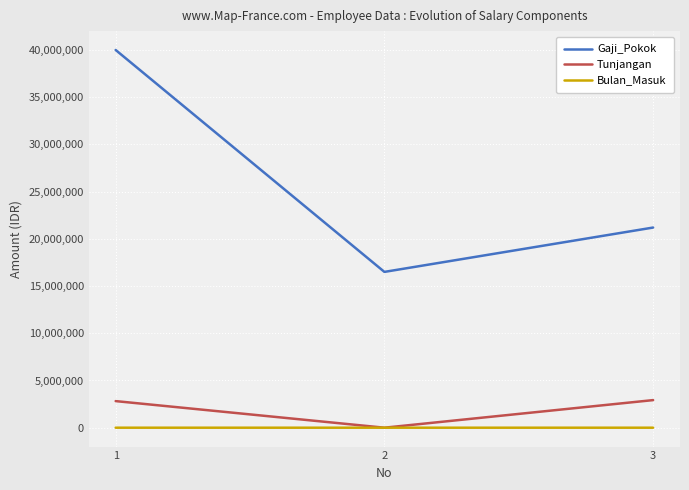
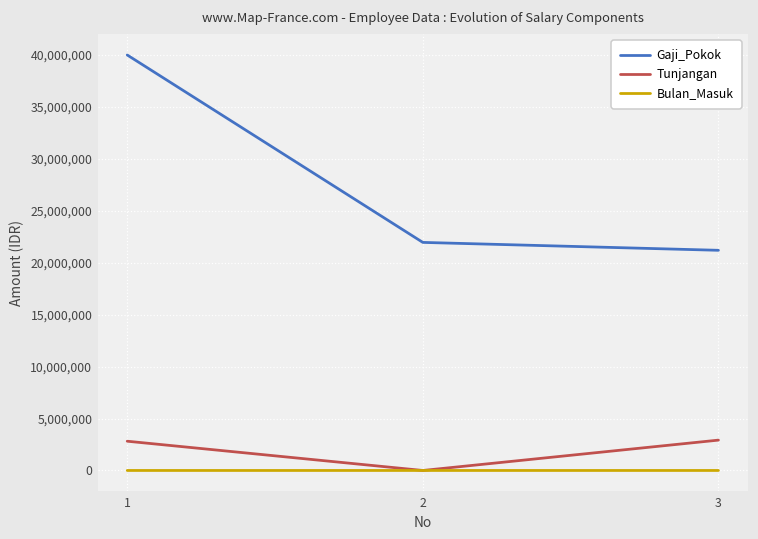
Gaji_Pokok, 2: 17,000,000 -> 22,000,000
